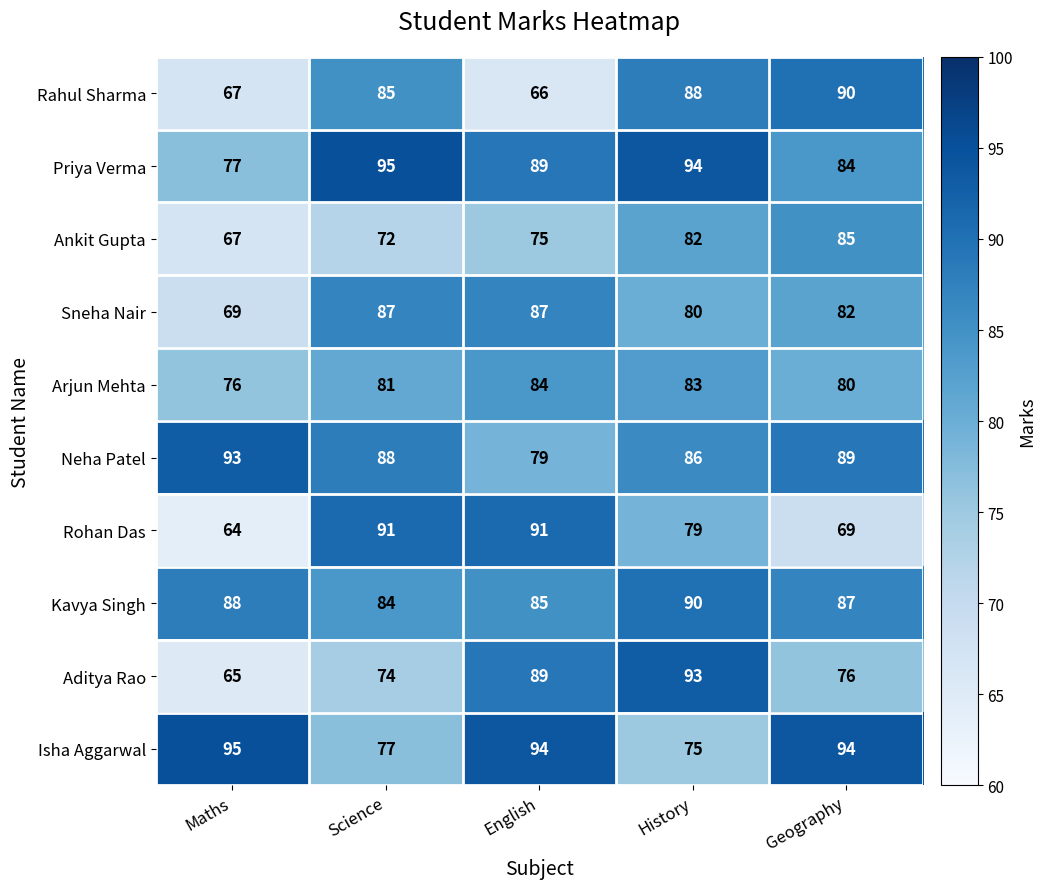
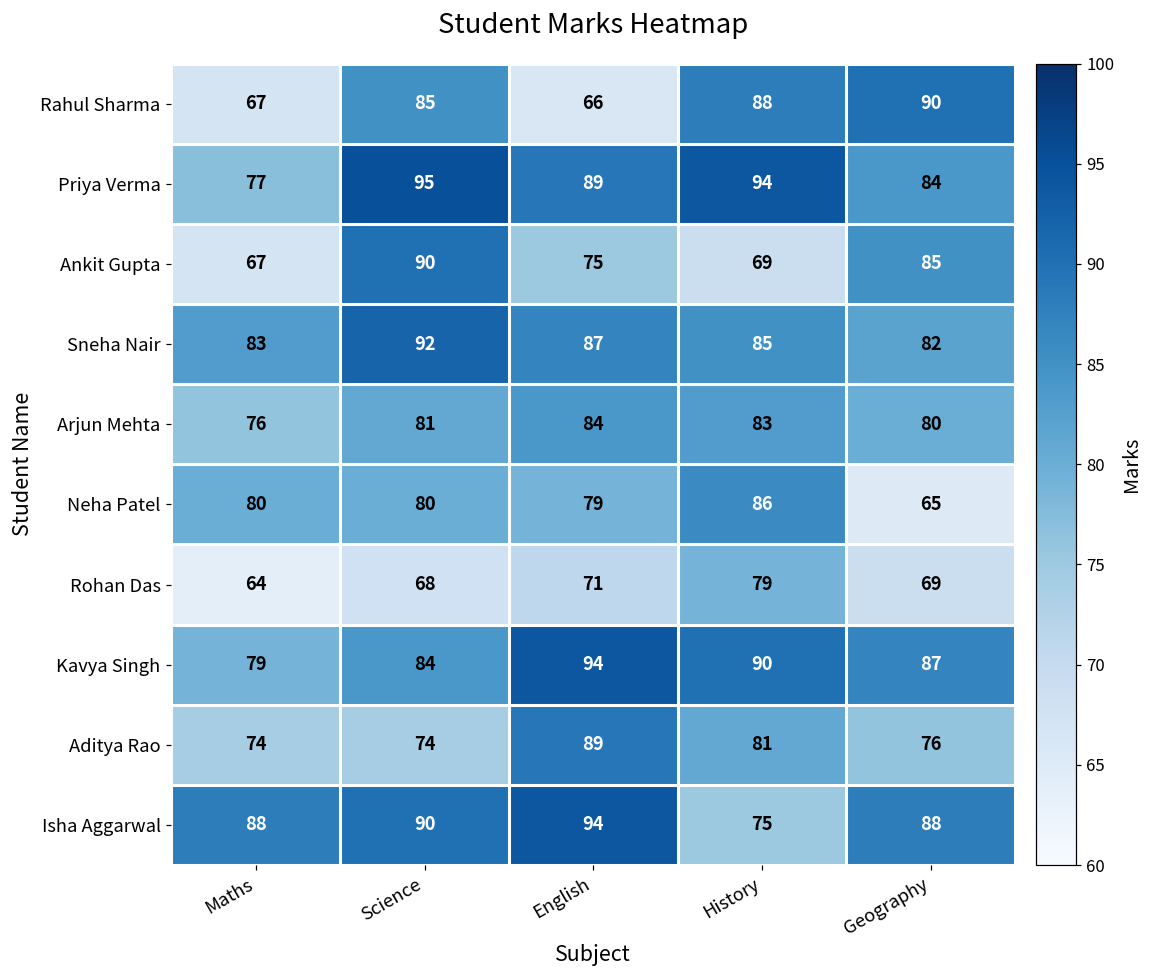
Ankit Gupta, Science: 72 -> 90
Ankit Gupta, History: 82 -> 69
Sneha Nair, Maths: 69 -> 83
Sneha Nair, Science: 87 -> 92
Sneha Nair, History: 80 -> 85
Neha Patel, Maths: 93 -> 80
Neha Patel, Science: 88 -> 80
Neha Patel, Geography: 89 -> 65
Rohan Das, Science: 91 -> 68
Rohan Das, English: 91 -> 71
Kavya Singh, Maths: 88 -> 79
Kavya Singh, English: 85 -> 94
Aditya Rao, Maths: 65 -> 74
Aditya Rao, History: 93 -> 81
Isha Aggarwal, Maths: 95 -> 88
Isha Aggarwal, Science: 77 -> 90
Isha Aggarwal, Geography: 94 -> 88
